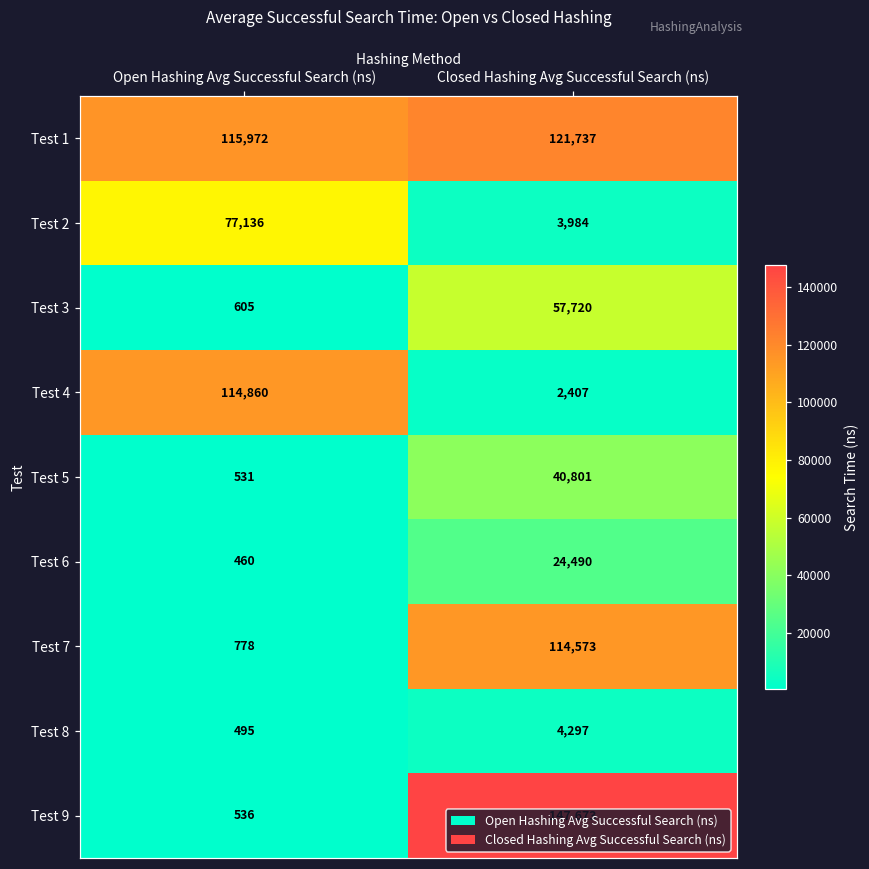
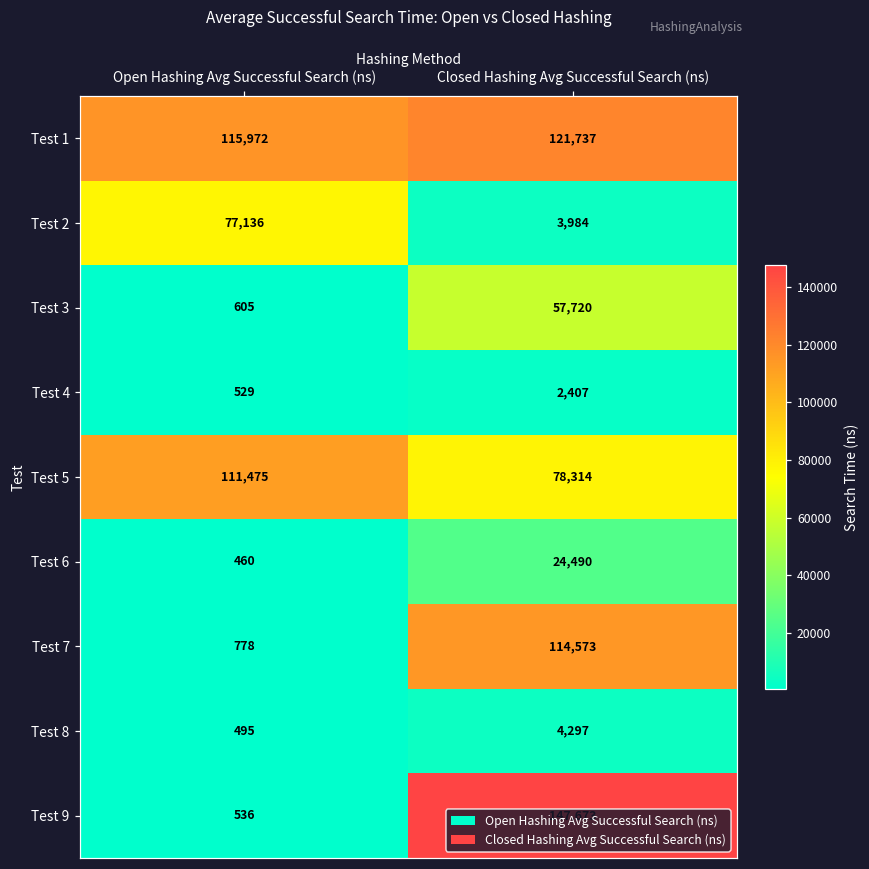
Test 4, Open Hashing Avg Successful Search (ns): 114,860 -> 529
Test 5, Open Hashing Avg Successful Search (ns): 531 -> 111,475
Test 5, Closed Hashing Avg Successful Search (ns): 40,801 -> 78,314
